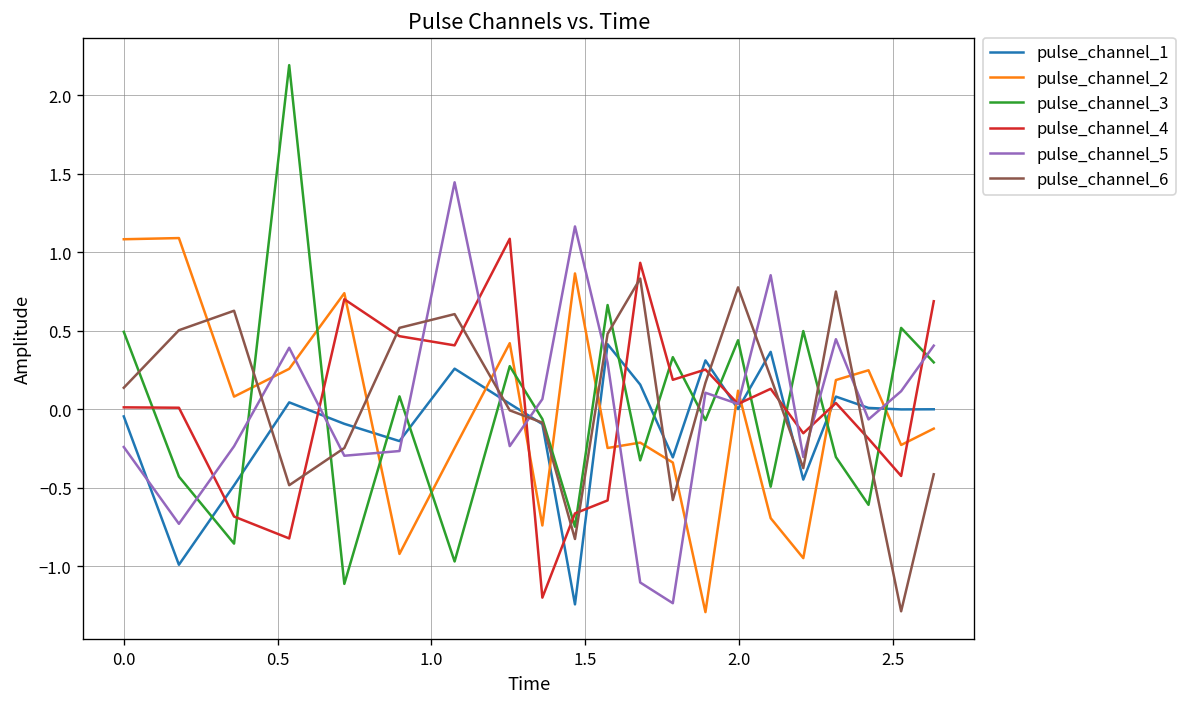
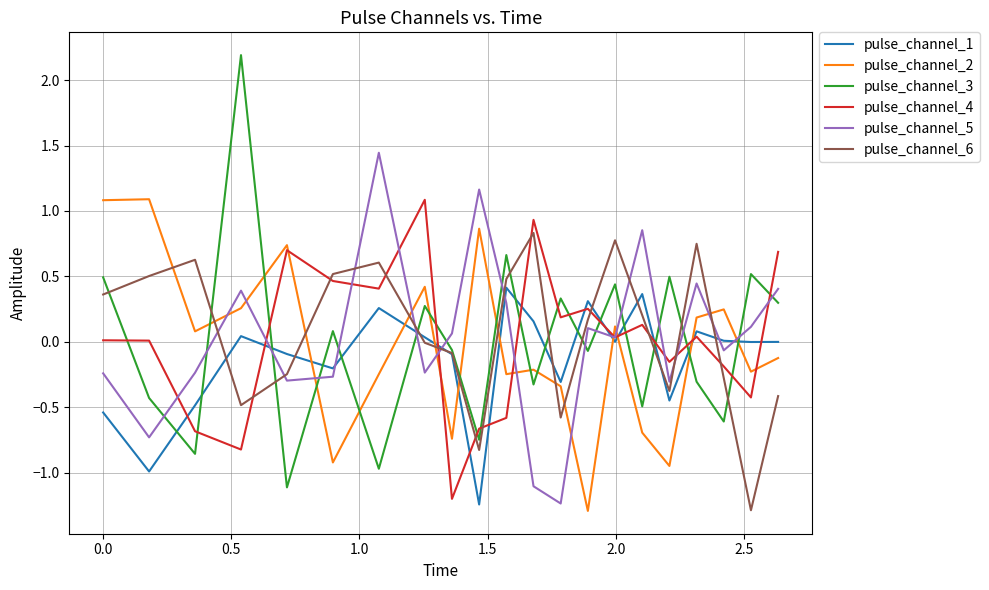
pulse_channel_1, 0.0: -0.05 -> -0.54
pulse_channel_6, 0.0: 0.14 -> 0.36
